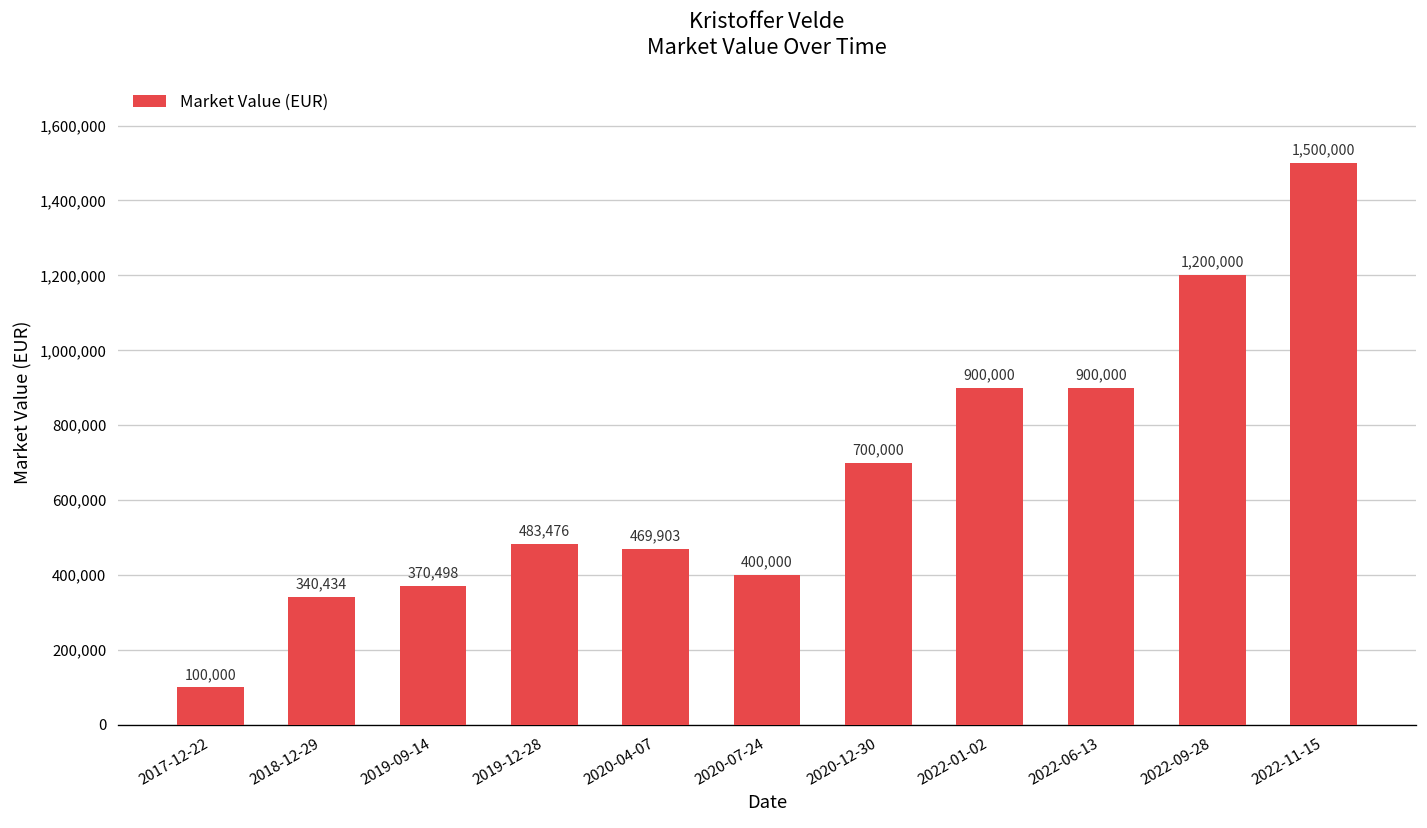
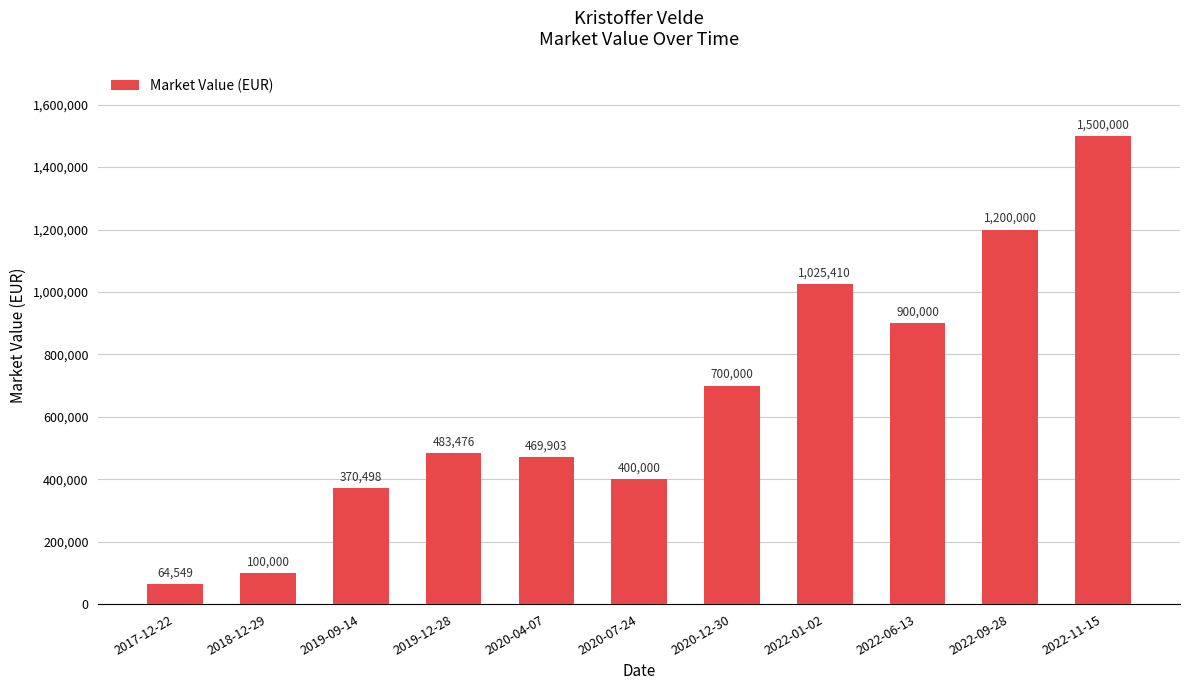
2017-12-22: 100,000 -> 64,549
2018-12-29: 340,434 -> 100,000
2022-01-02: 900,000 -> 1,025,410
